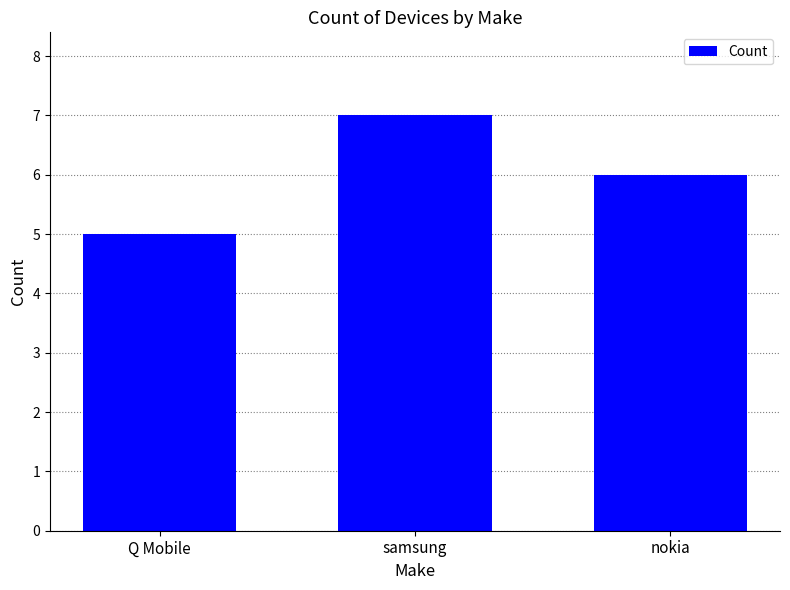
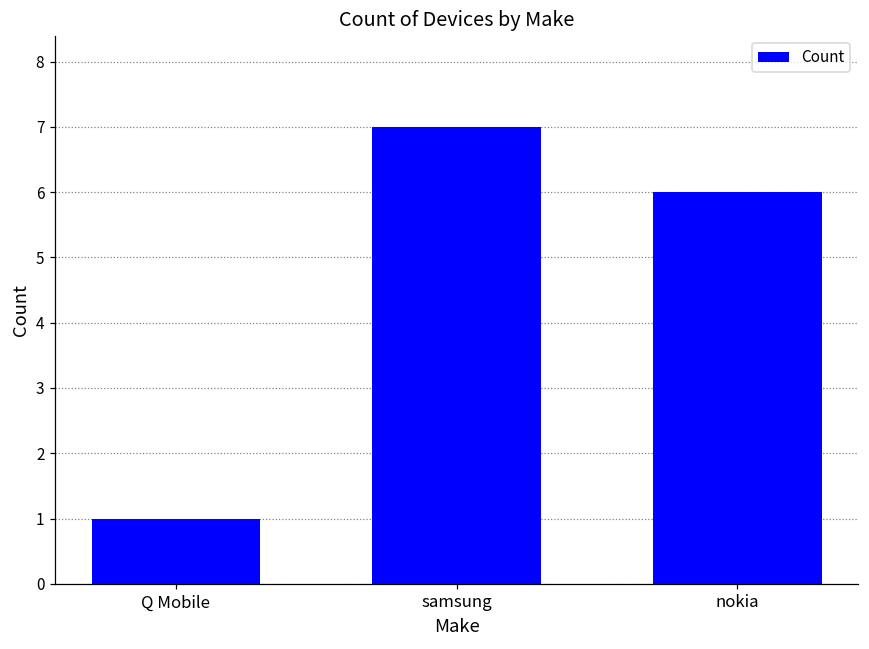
Q Mobile: 5 -> 1
